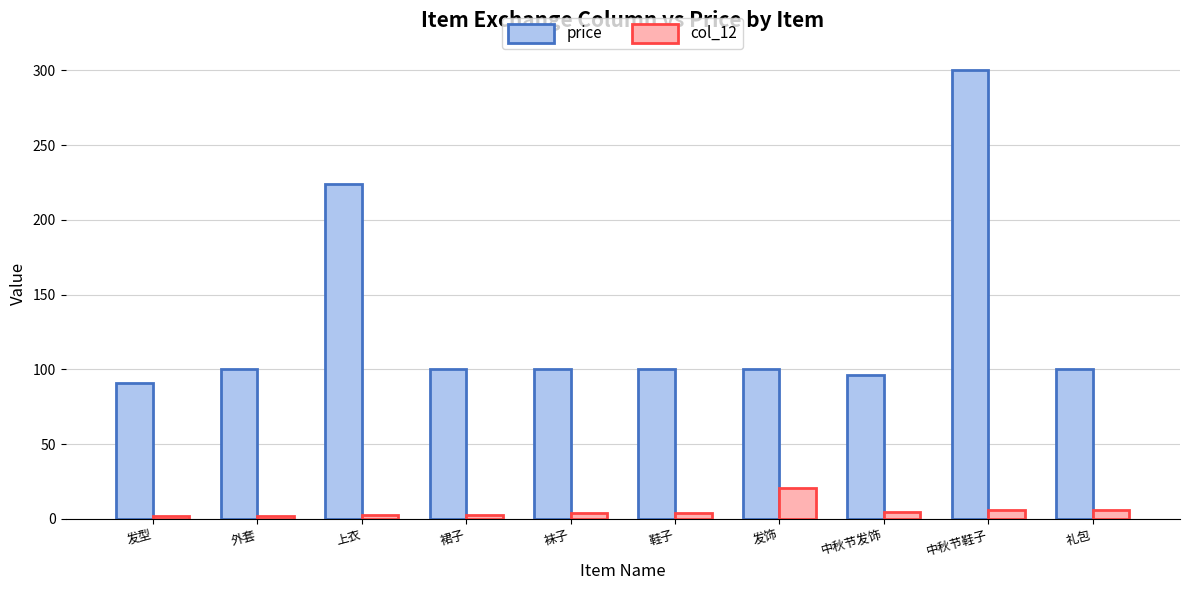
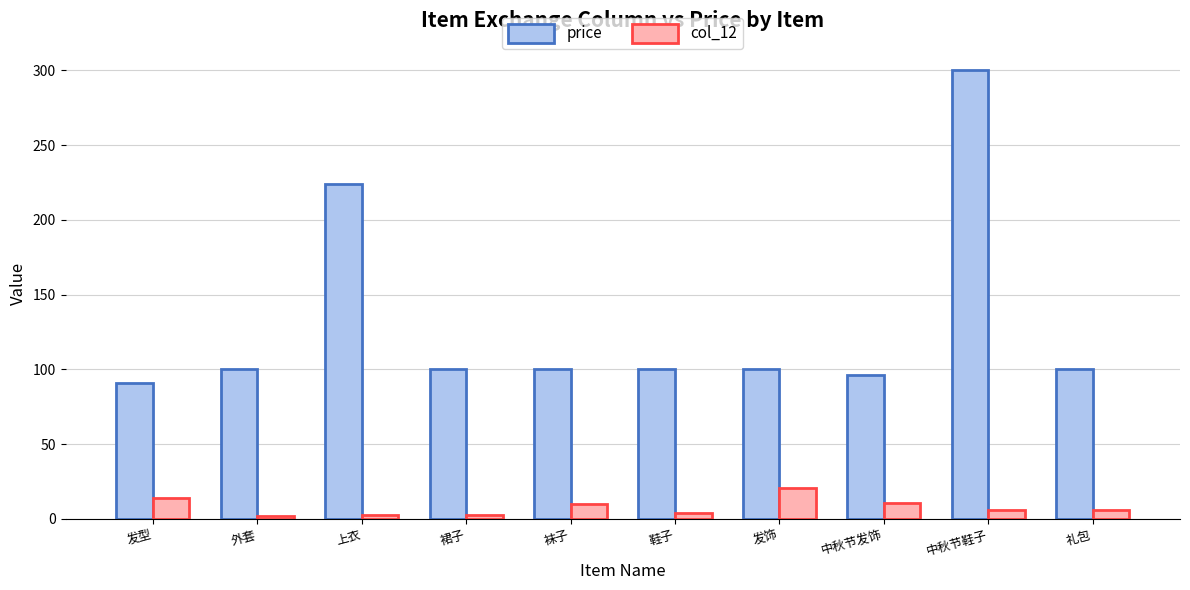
col_12, 发型: 2 -> 14
col_12, 袜子: 4 -> 10
col_12, 中秋节发饰: 5 -> 11
